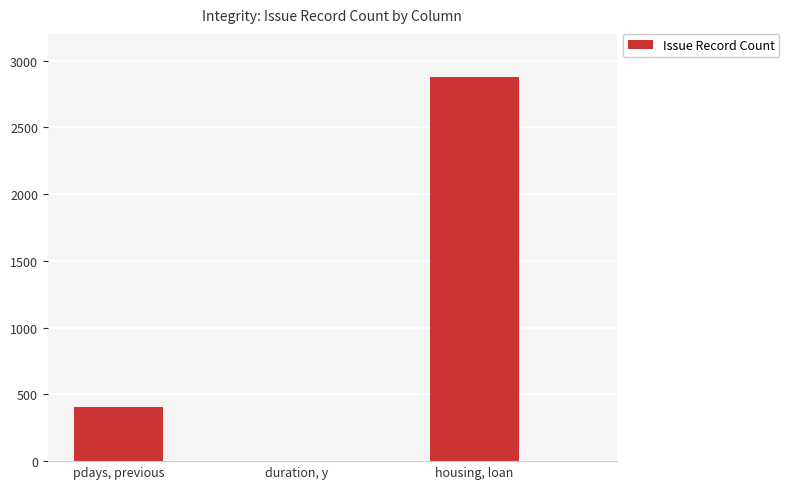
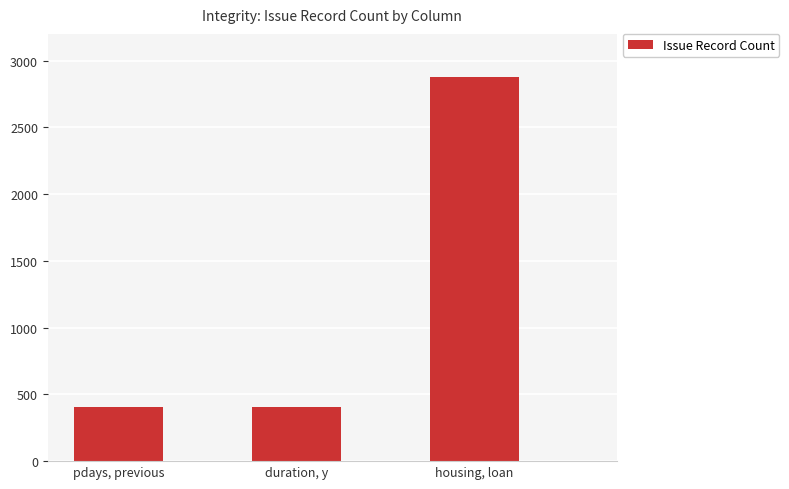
duration, y: 0 -> 410
